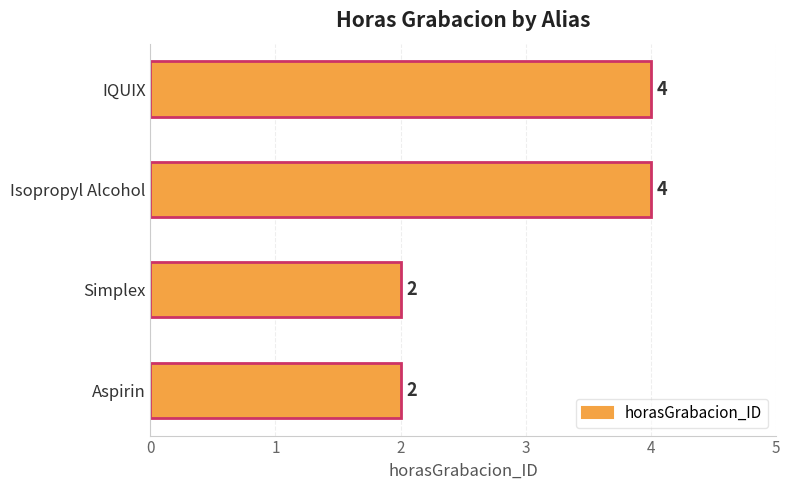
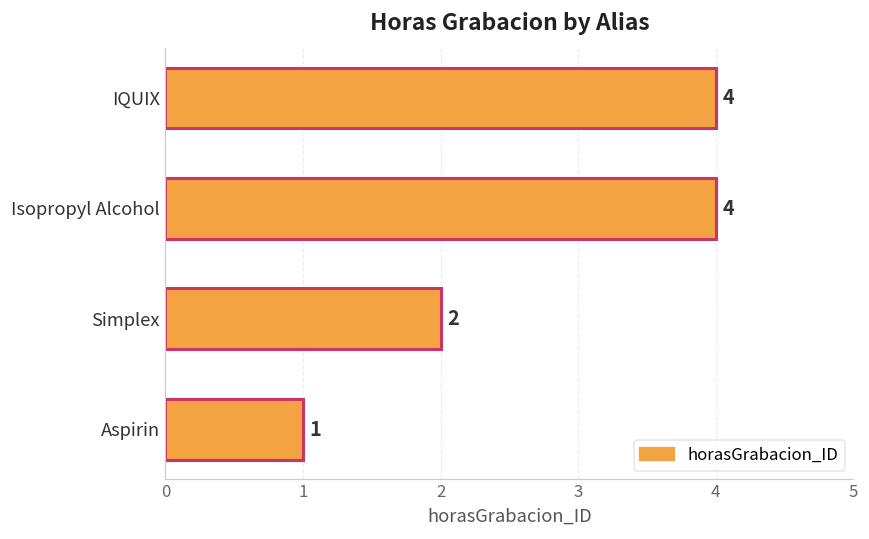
Aspirin: 2 -> 1
